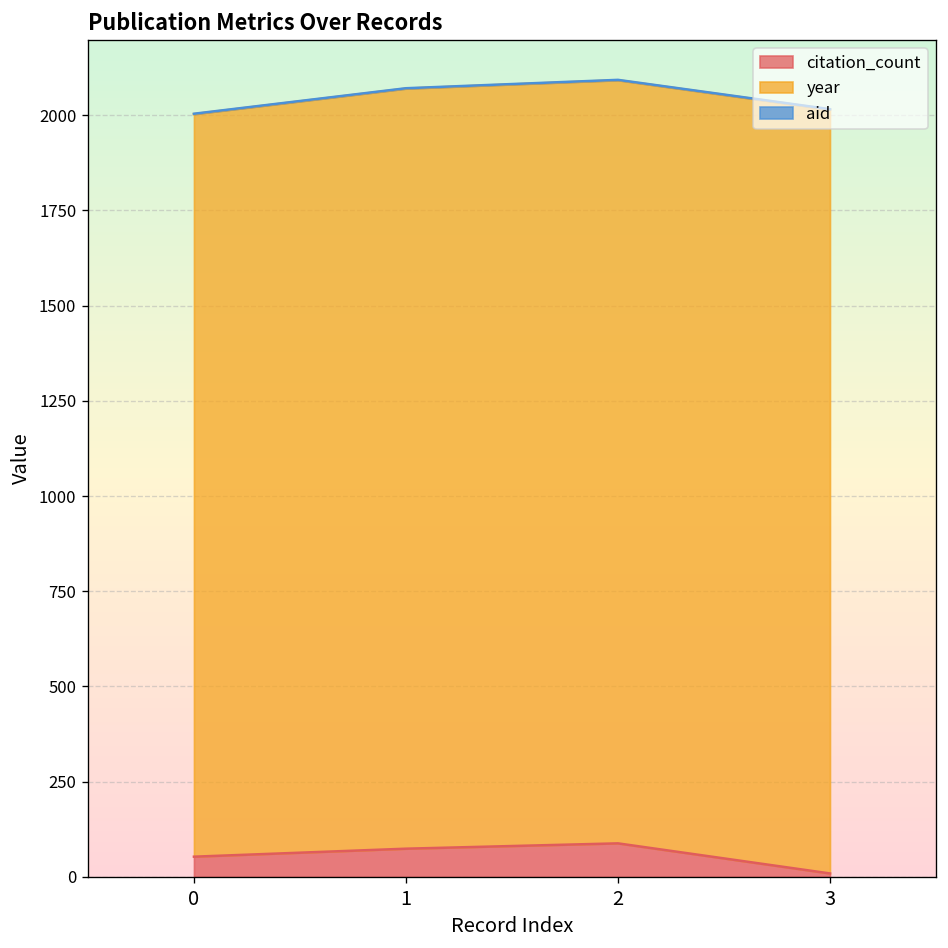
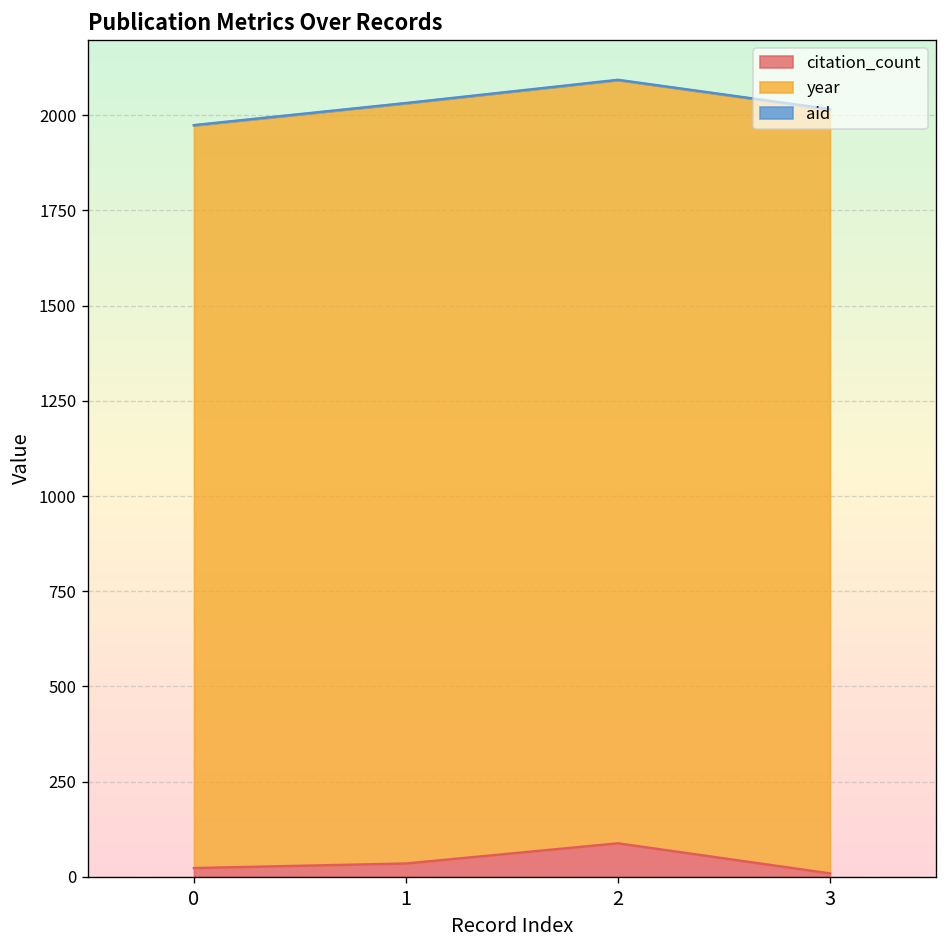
citation_count, 0: 50 -> 20
citation_count, 1: 70 -> 40
